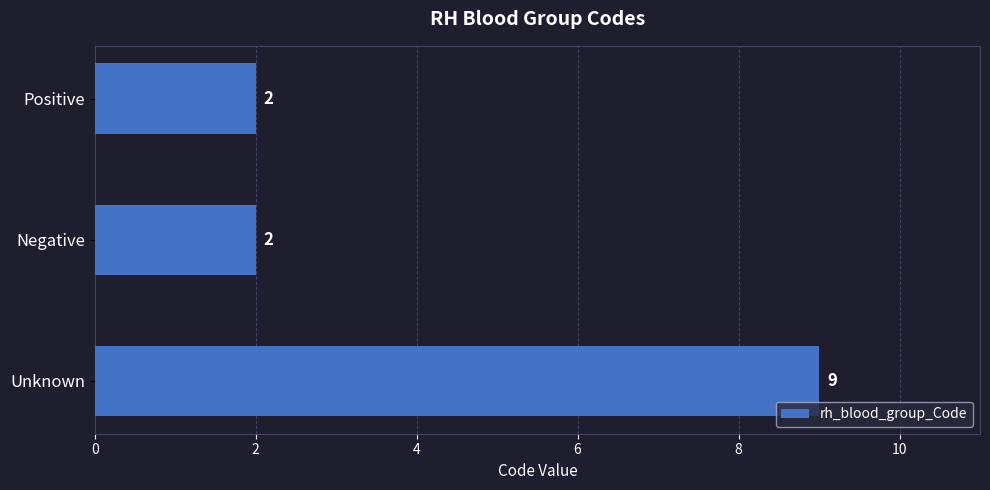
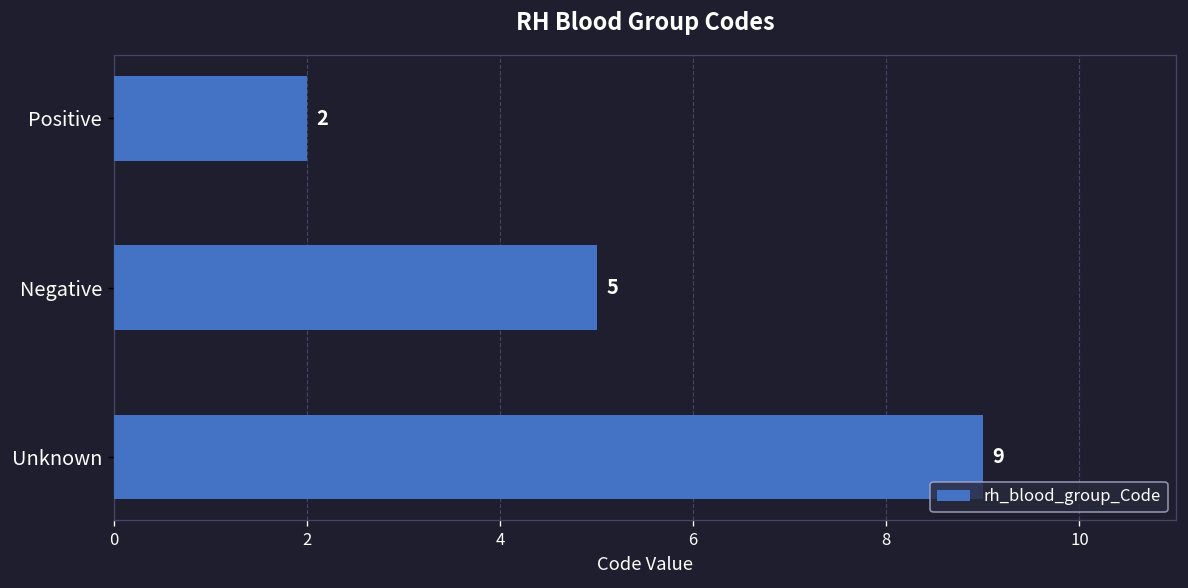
Negative: 2 -> 5
